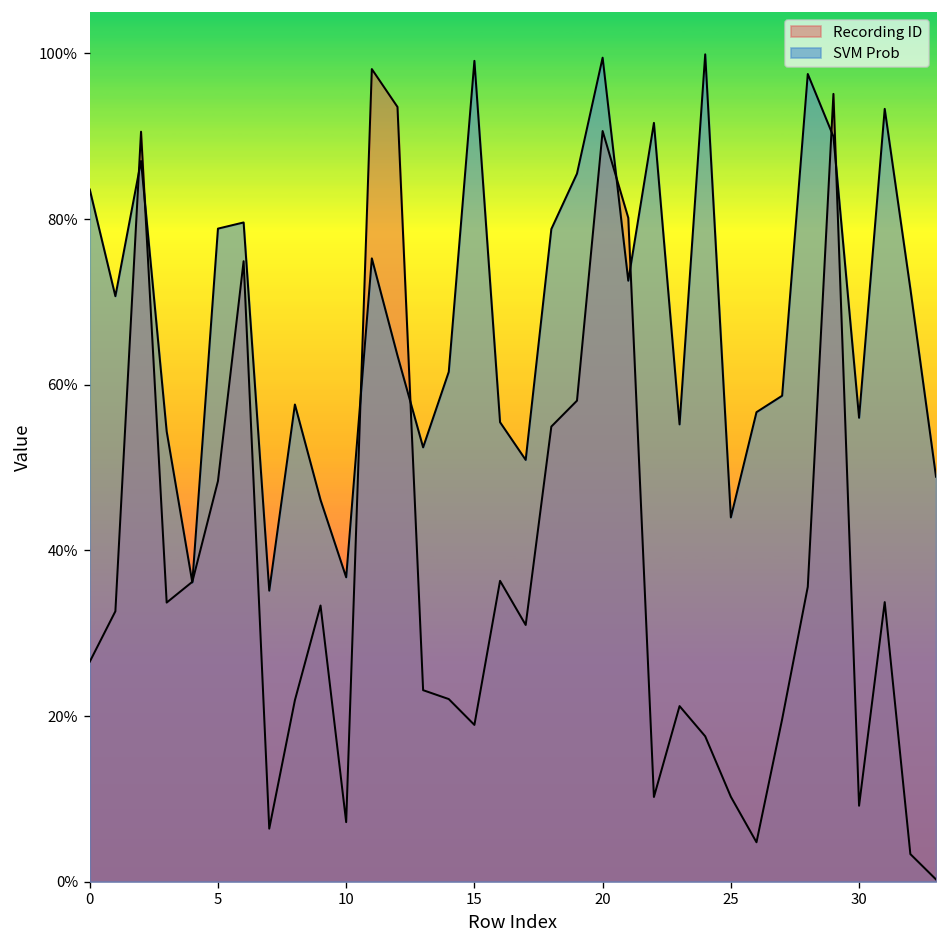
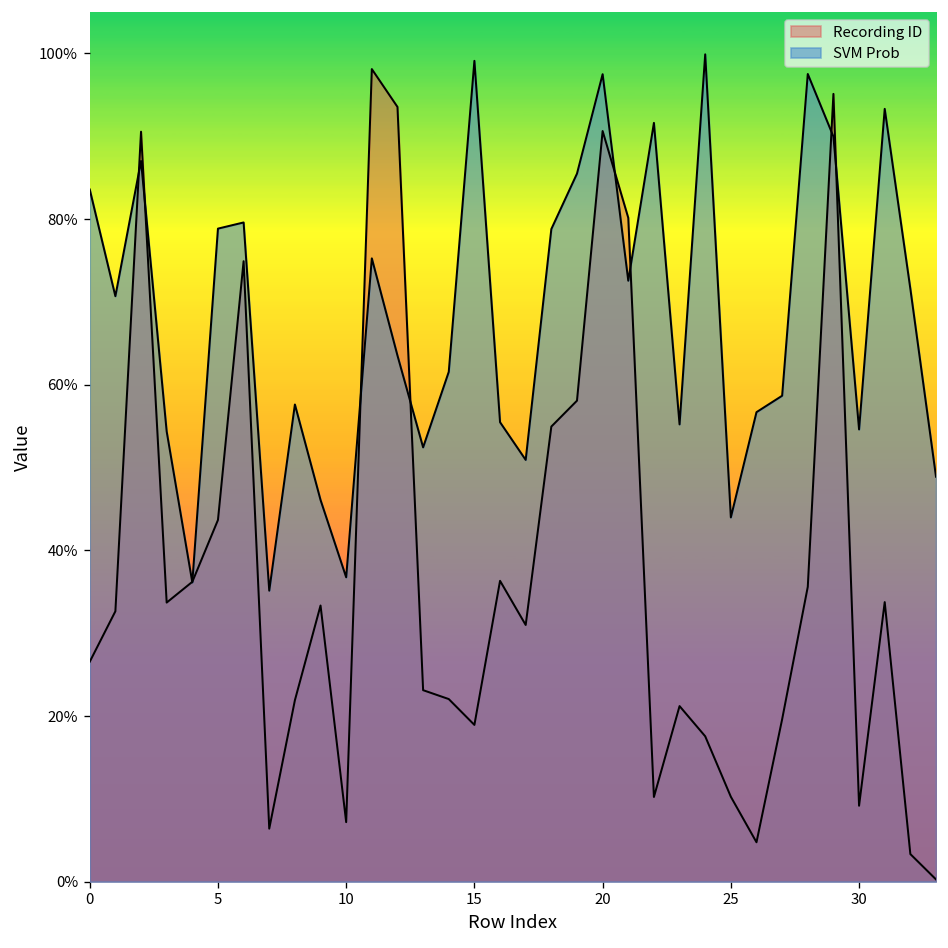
Recording ID, 5: 48% -> 44%
SVM Prob, 20: 99% -> 97%
SVM Prob, 30: 56% -> 55%
